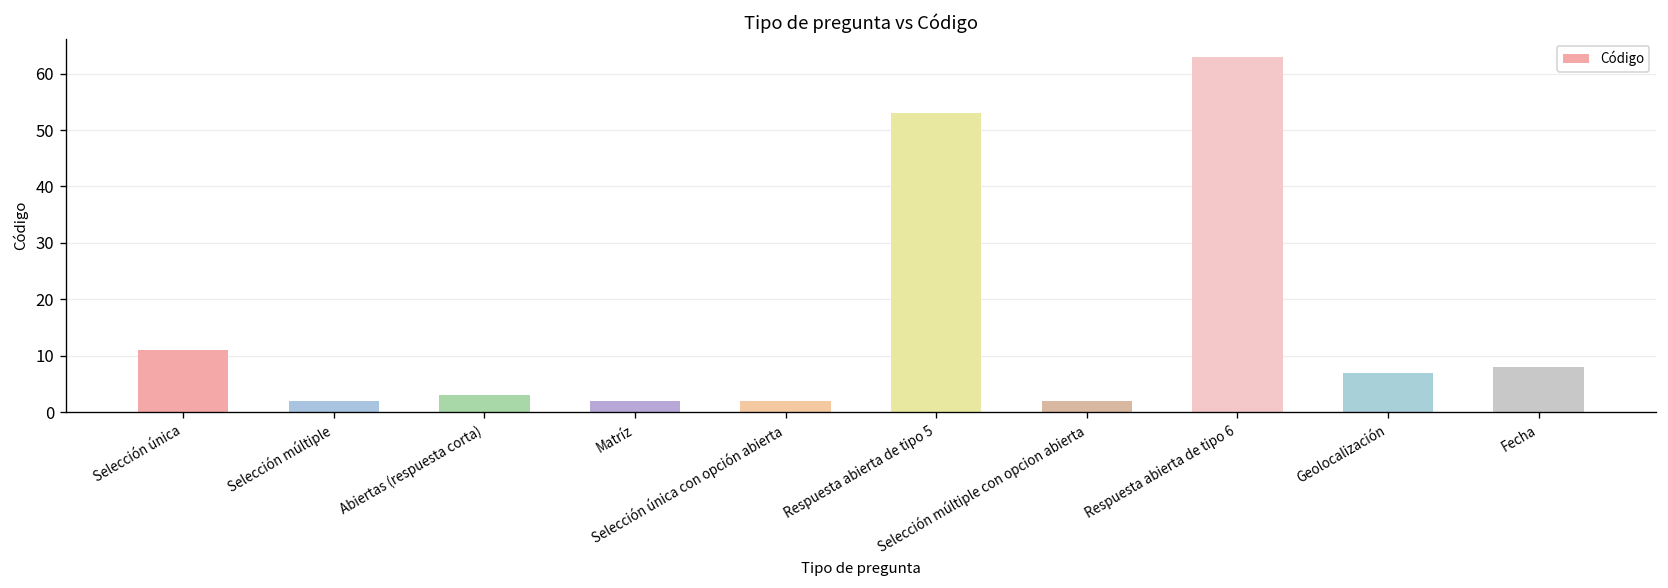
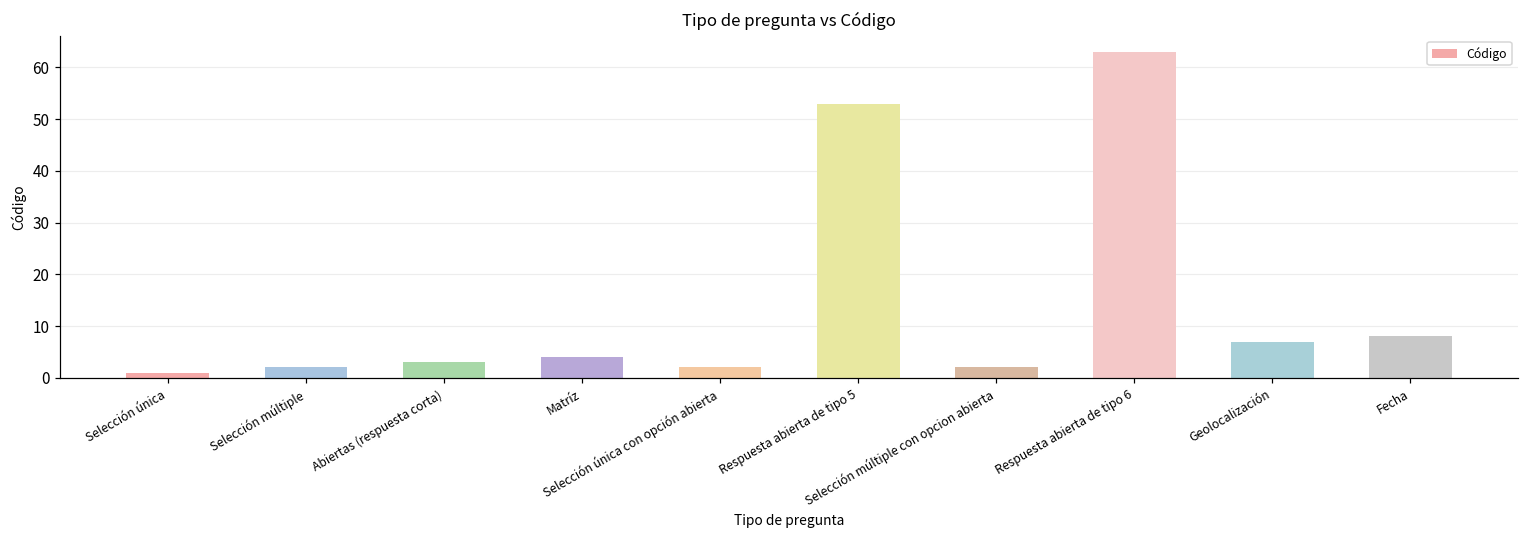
Selección única: 11 -> 1
Matríz: 2 -> 4
